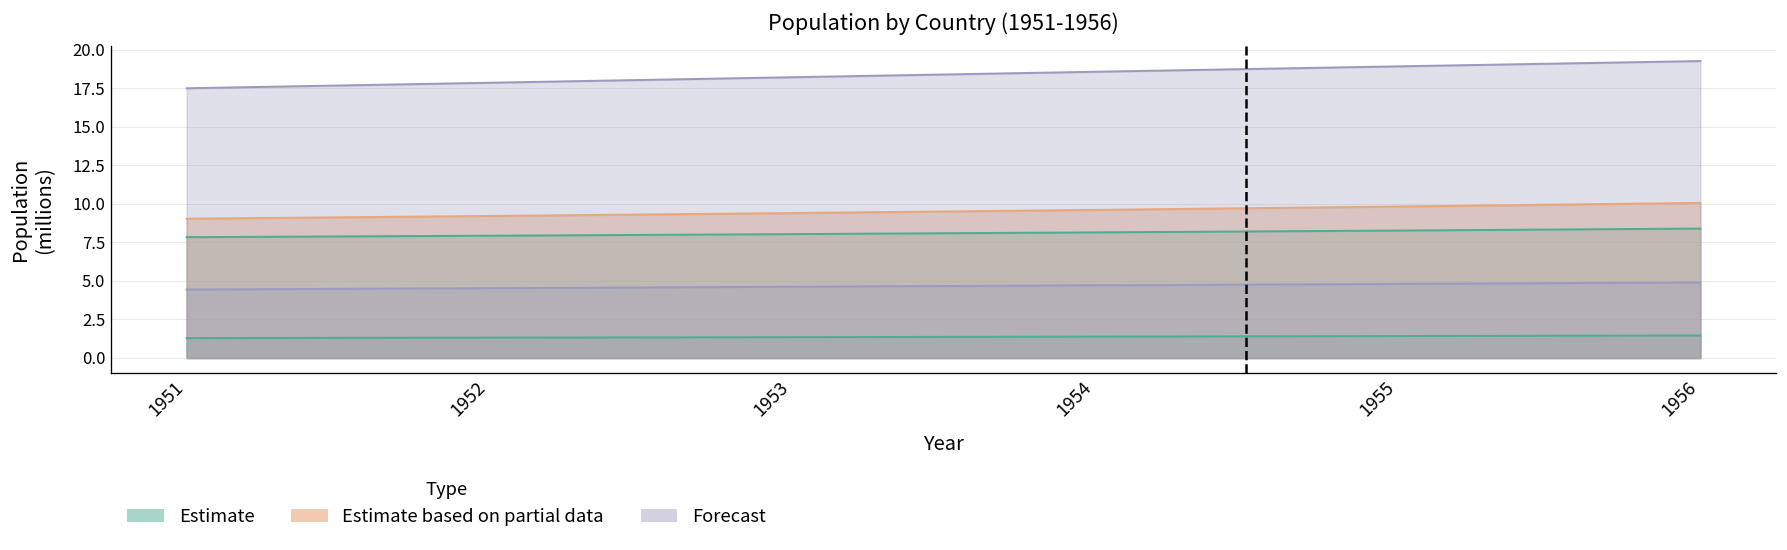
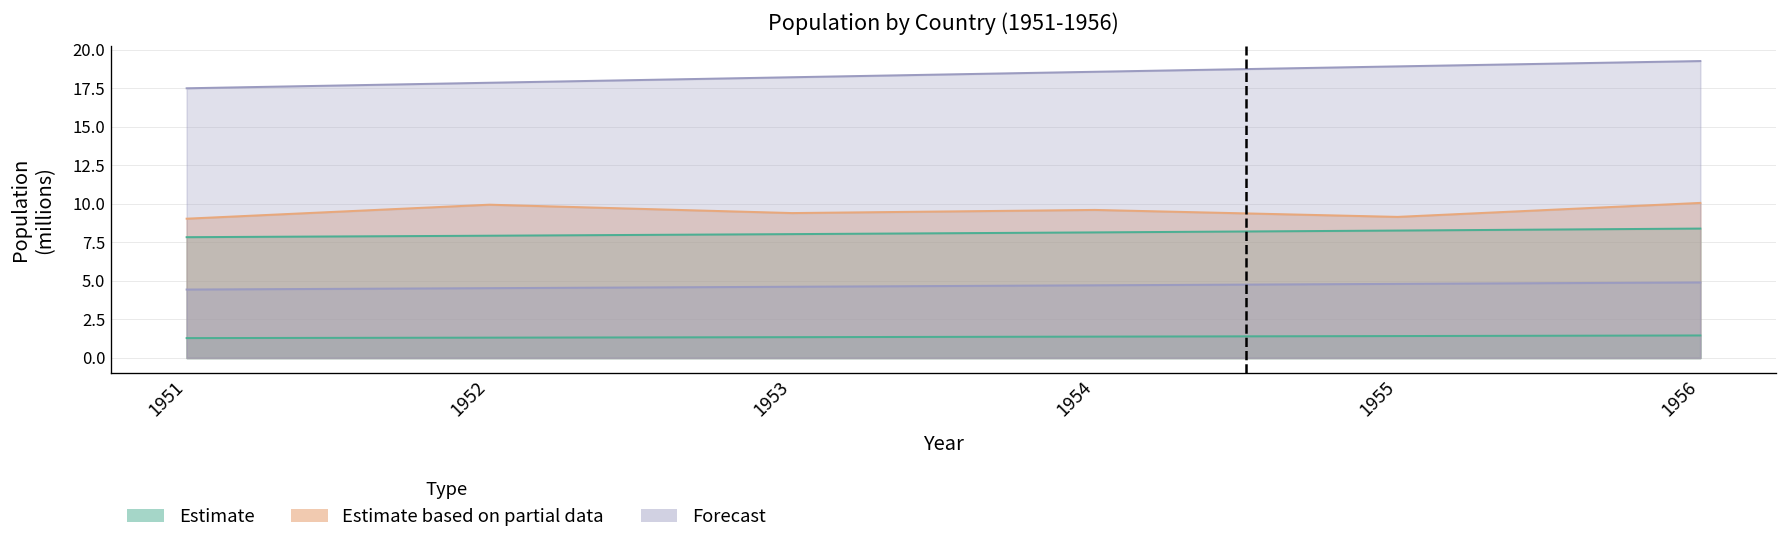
Estimate based on partial data, 1952: 9.2 -> 9.9
Estimate based on partial data, 1955: 9.8 -> 9.2
